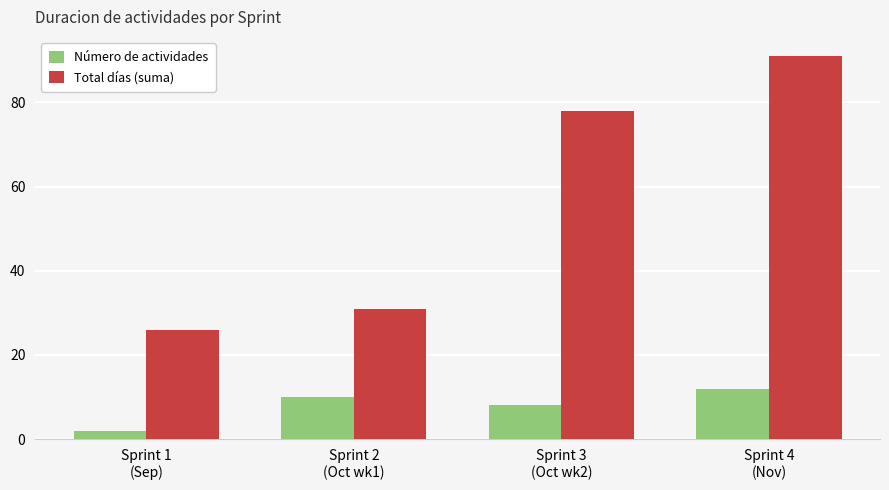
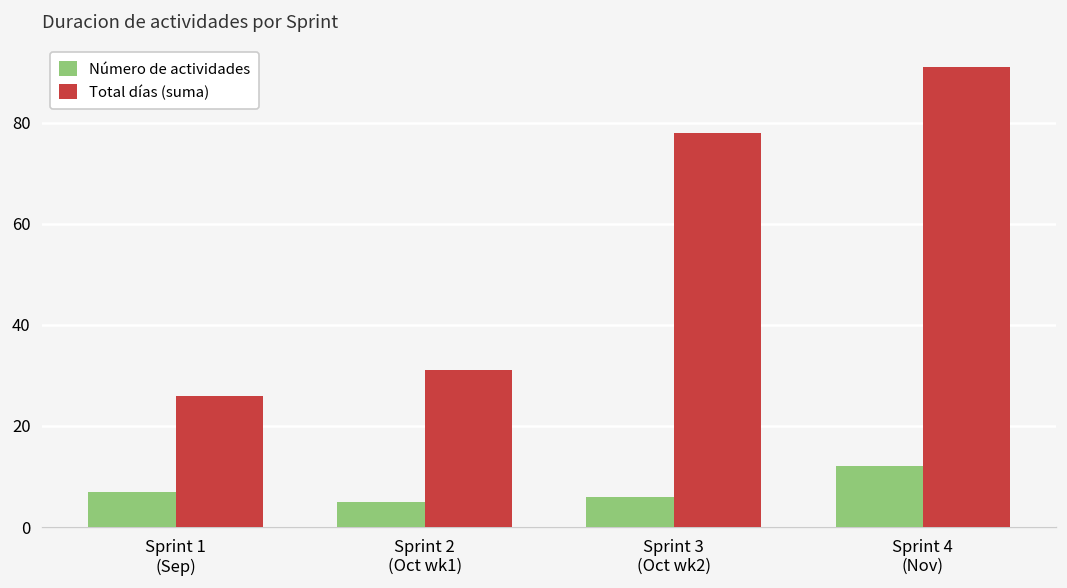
Número de actividades, Sprint 1 (Sep): 2 -> 7
Número de actividades, Sprint 2 (Oct wk1): 10 -> 5
Número de actividades, Sprint 3 (Oct wk2): 8 -> 6
